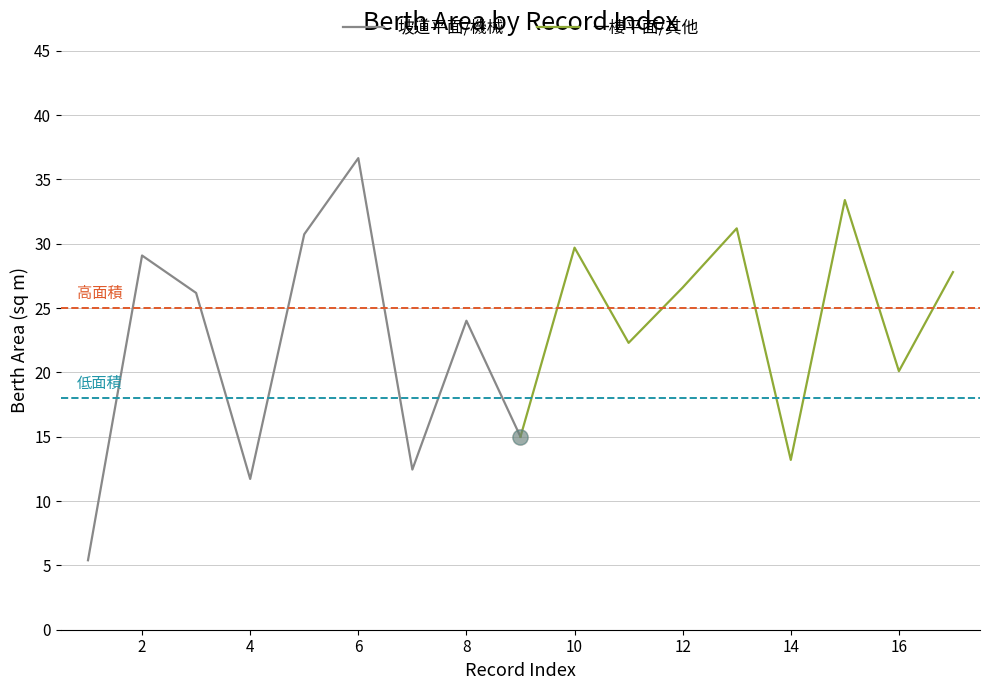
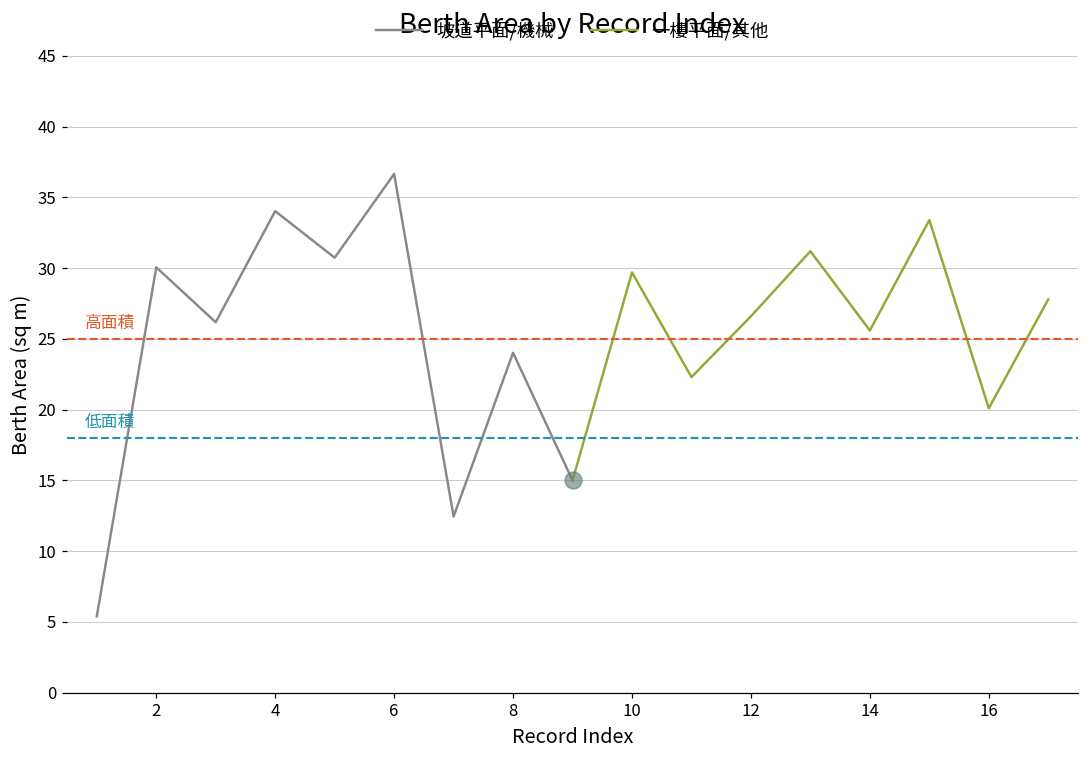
坡道平面/機械, 2: 29.1 -> 30.1
坡道平面/機械, 4: 11.7 -> 34.0
一樓平面/其他, 14: 13.2 -> 25.6
